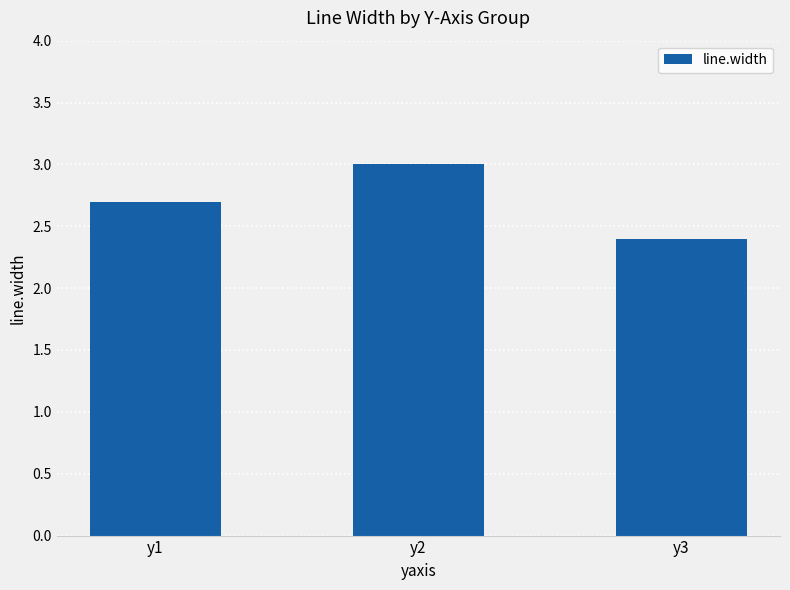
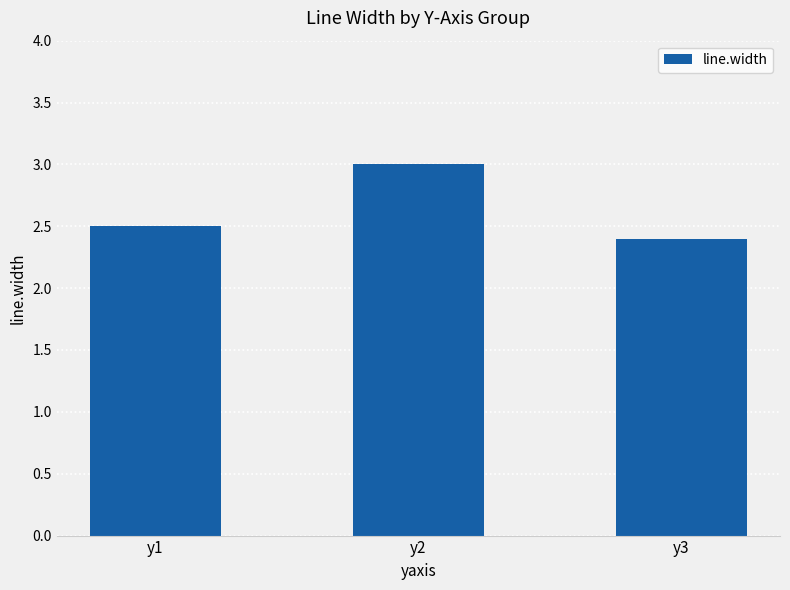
y1: 2.7 -> 2.5
